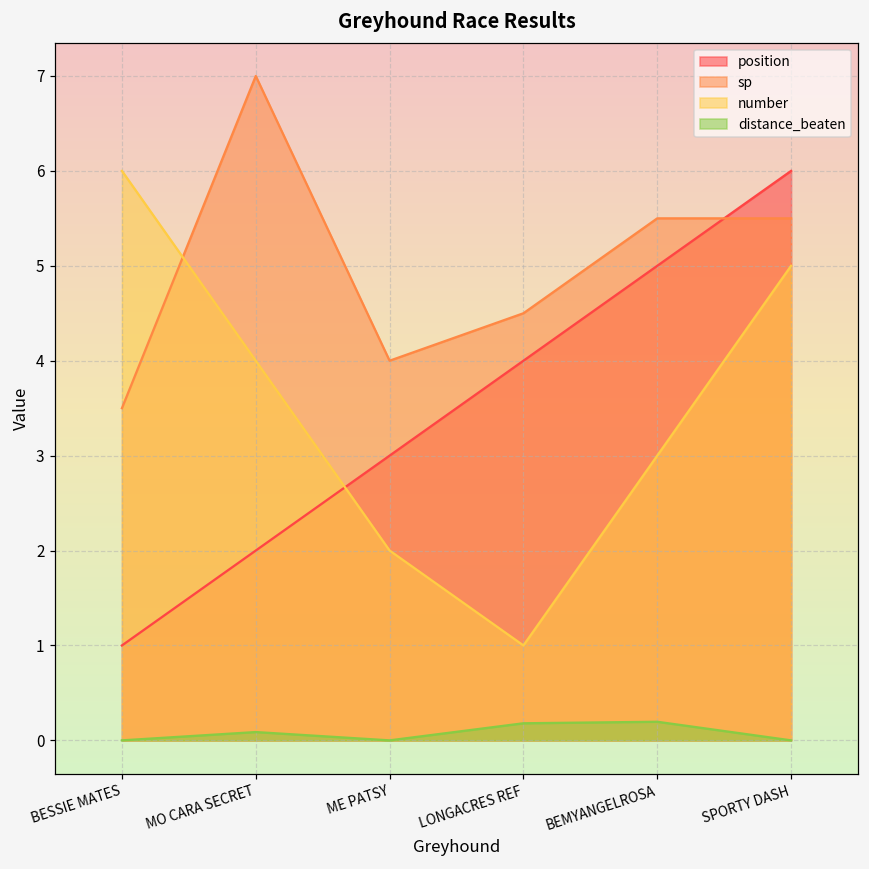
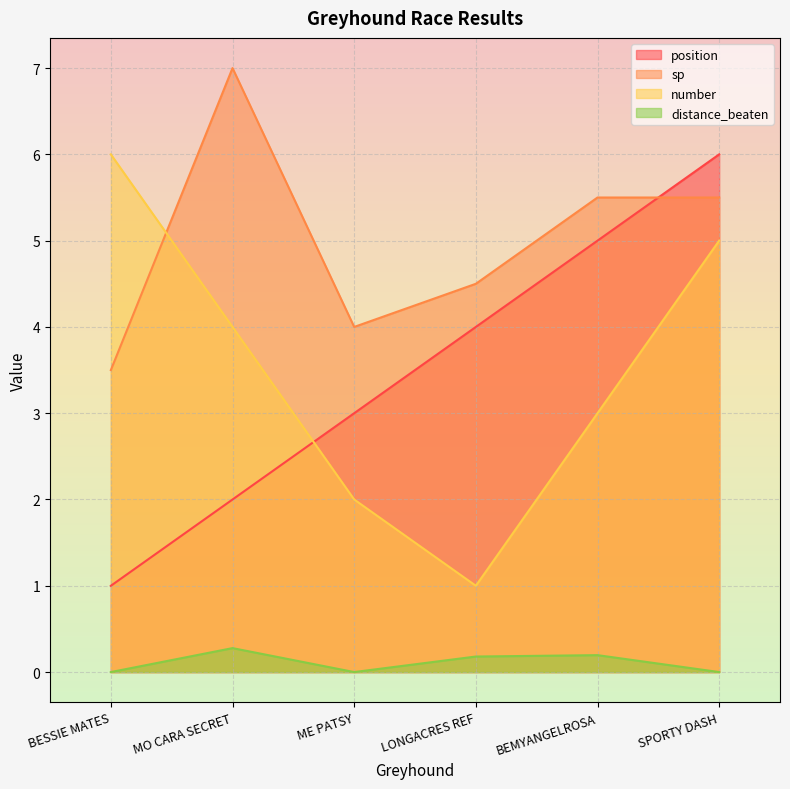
distance_beaten, MO CARA SECRET: 0.1 -> 0.3
